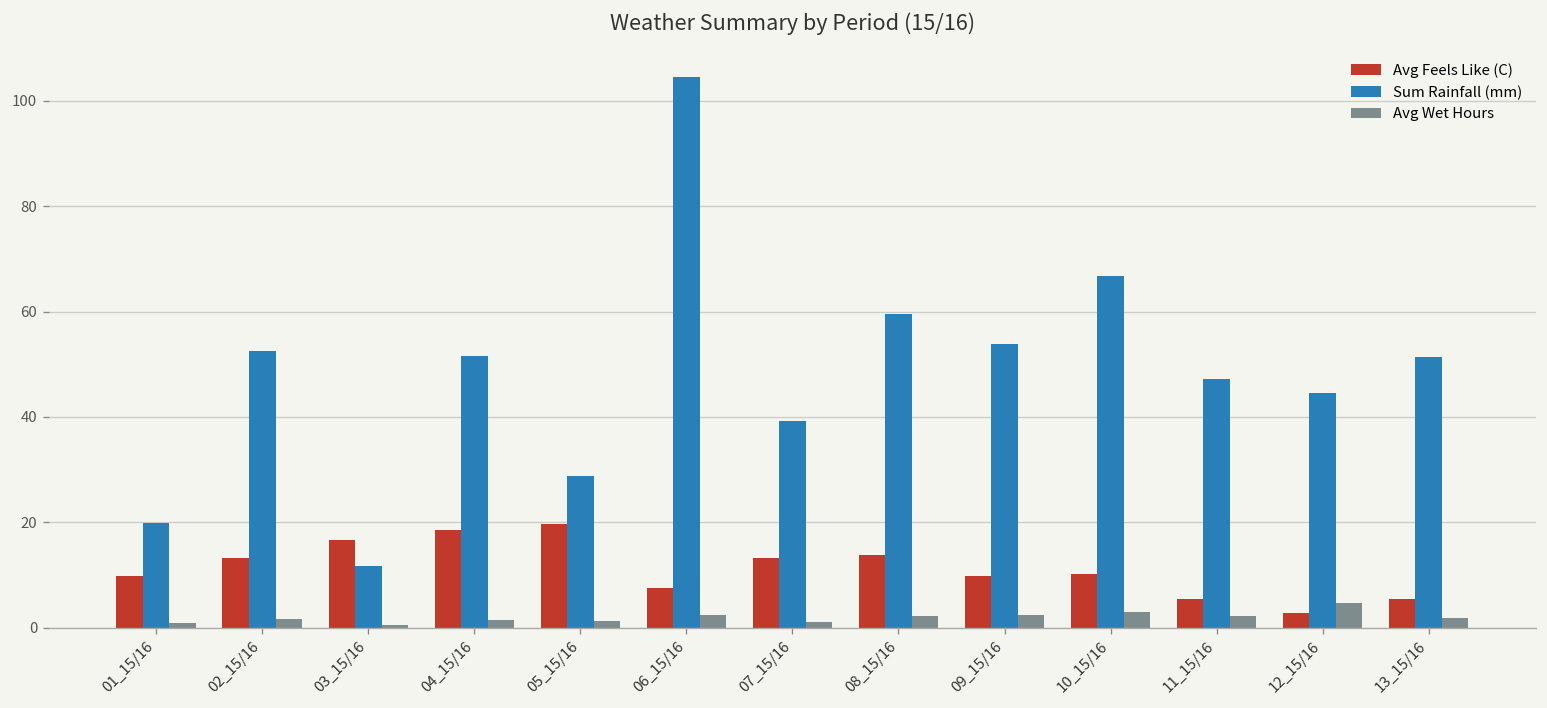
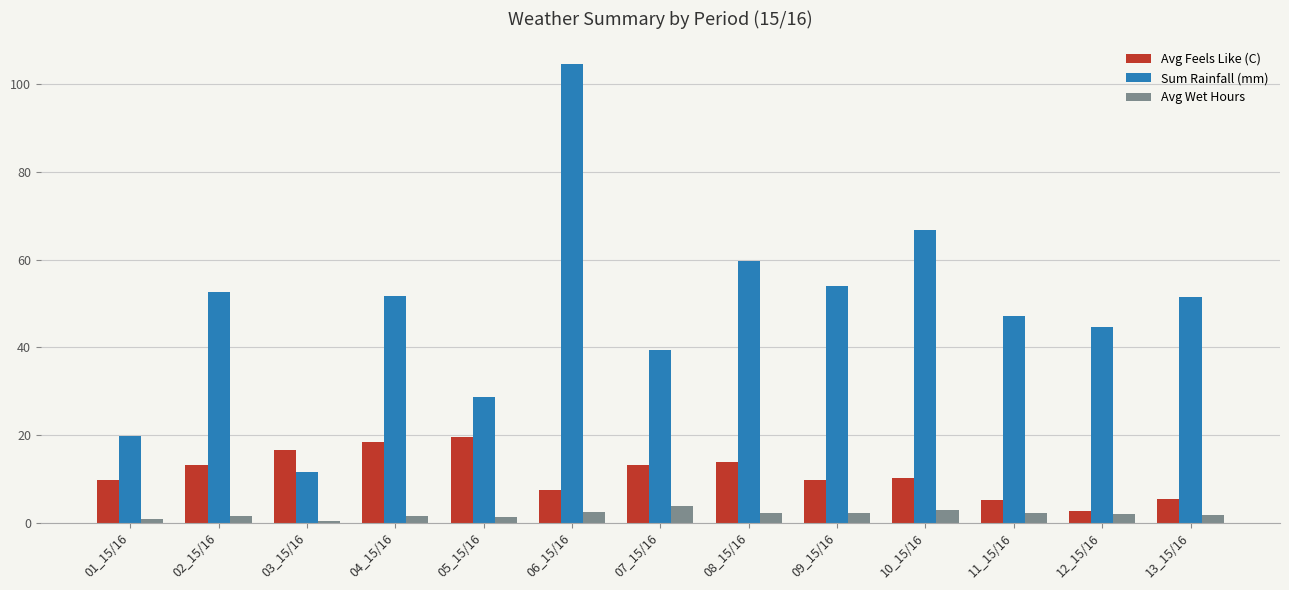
Avg Wet Hours, 07_15/16: 1 -> 4
Avg Wet Hours, 12_15/16: 5 -> 2
